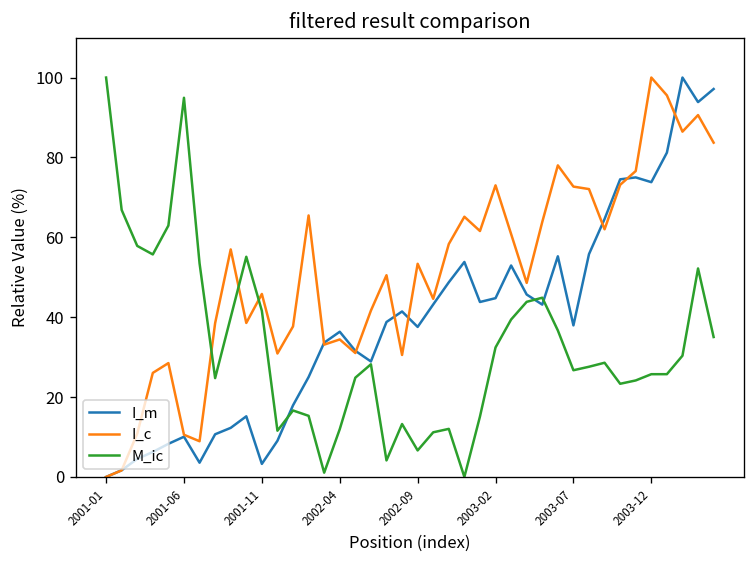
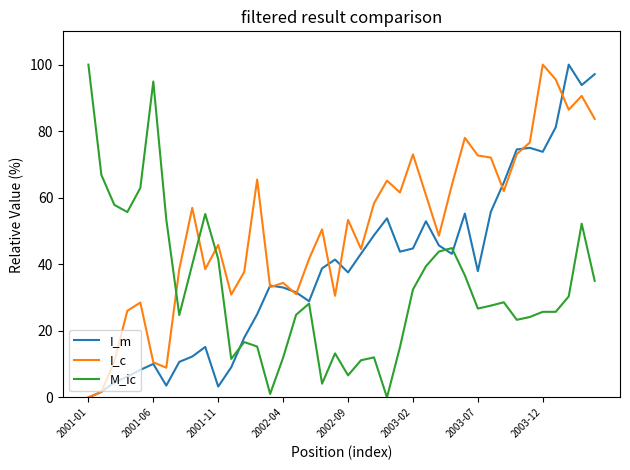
I_m, 2002-04: 36 -> 33
